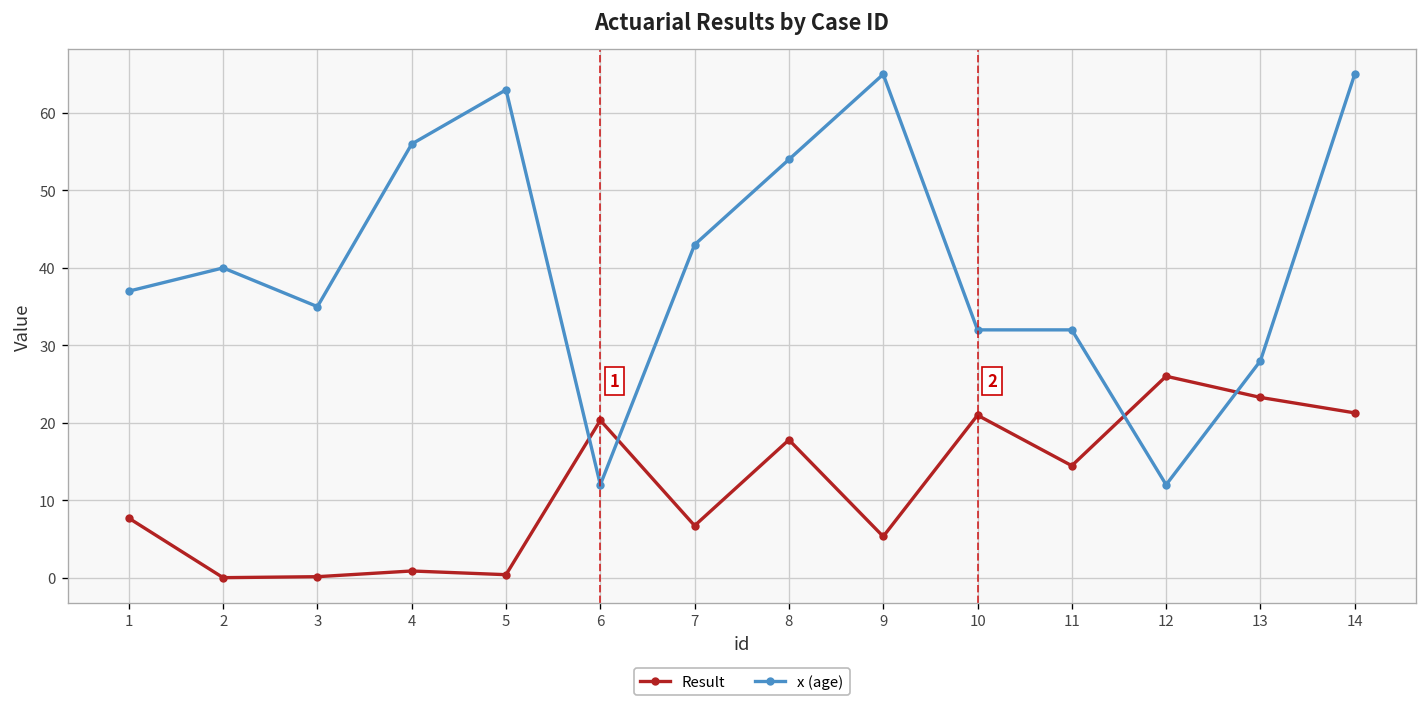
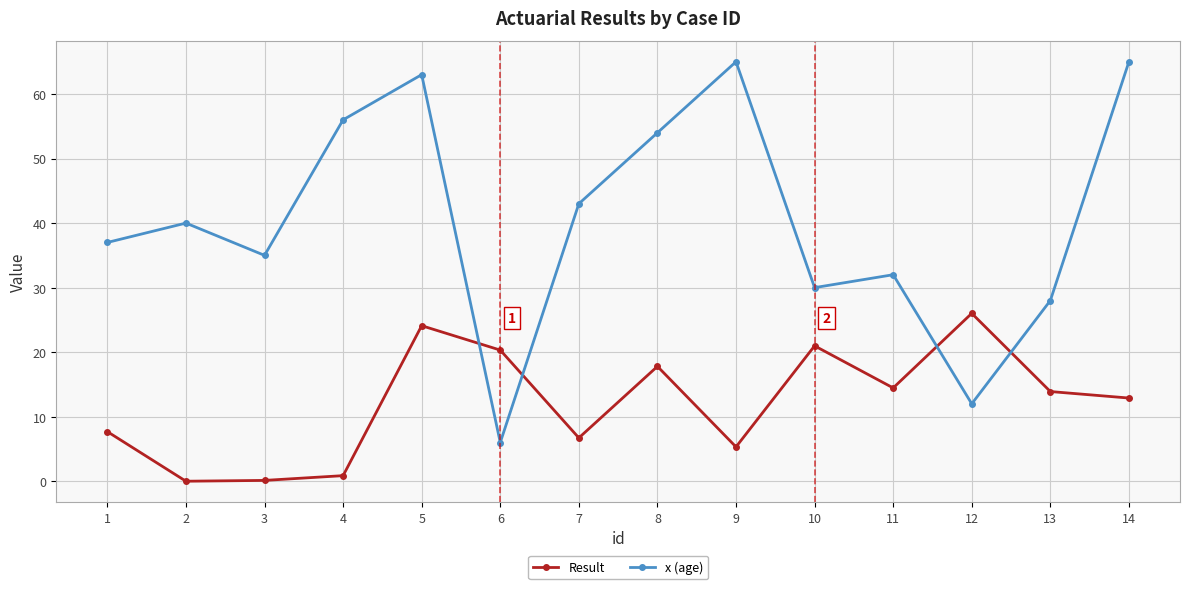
Result, 5: 0 -> 24
x (age), 6: 12 -> 6
x (age), 10: 32 -> 30
Result, 13: 23 -> 14
Result, 14: 21 -> 13
